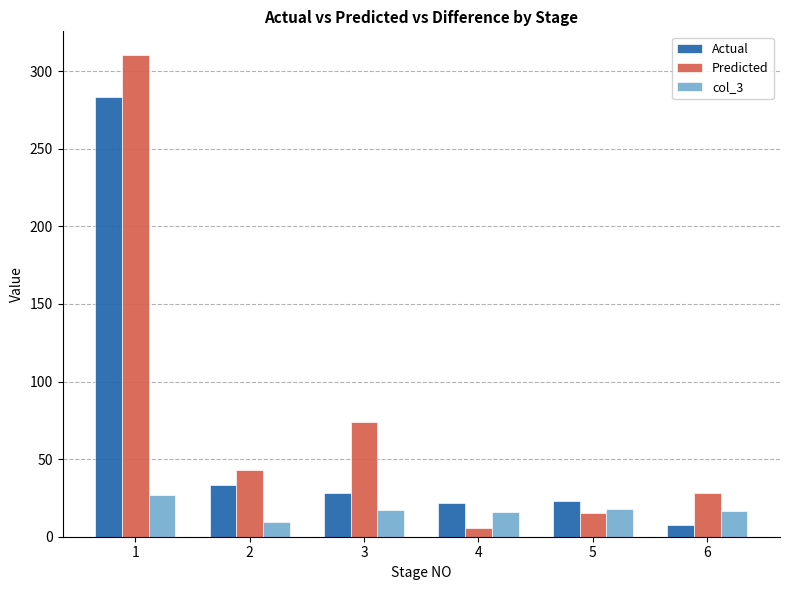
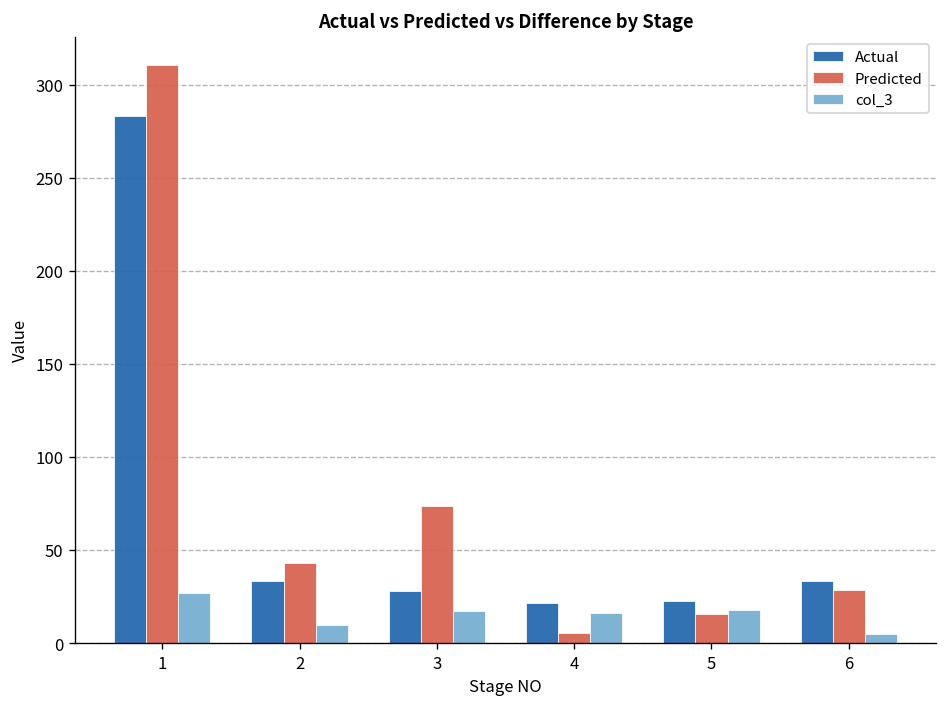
Actual, 6: 7 -> 33
col_3, 6: 17 -> 5
